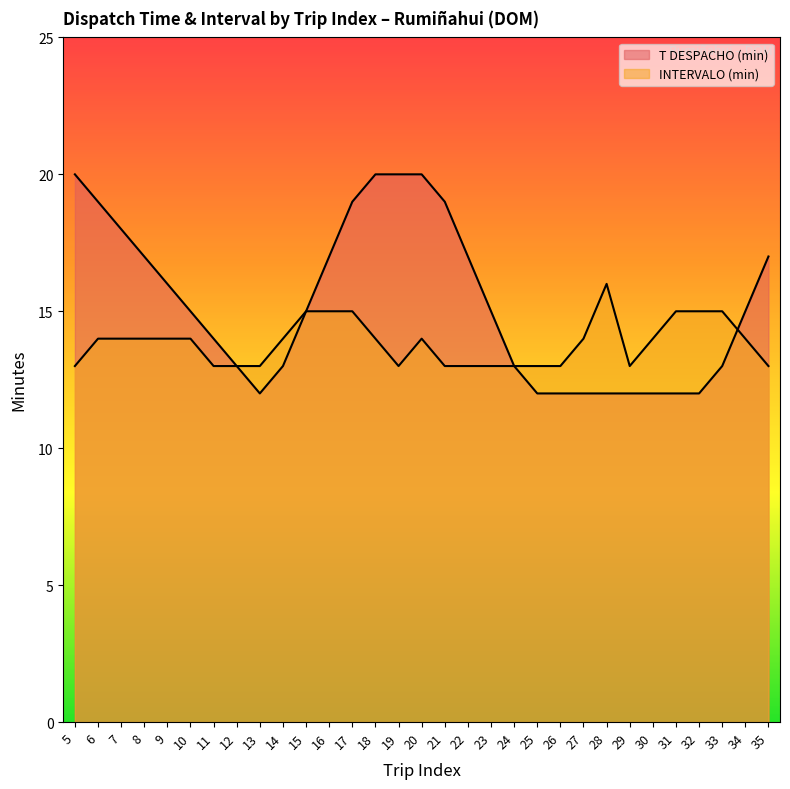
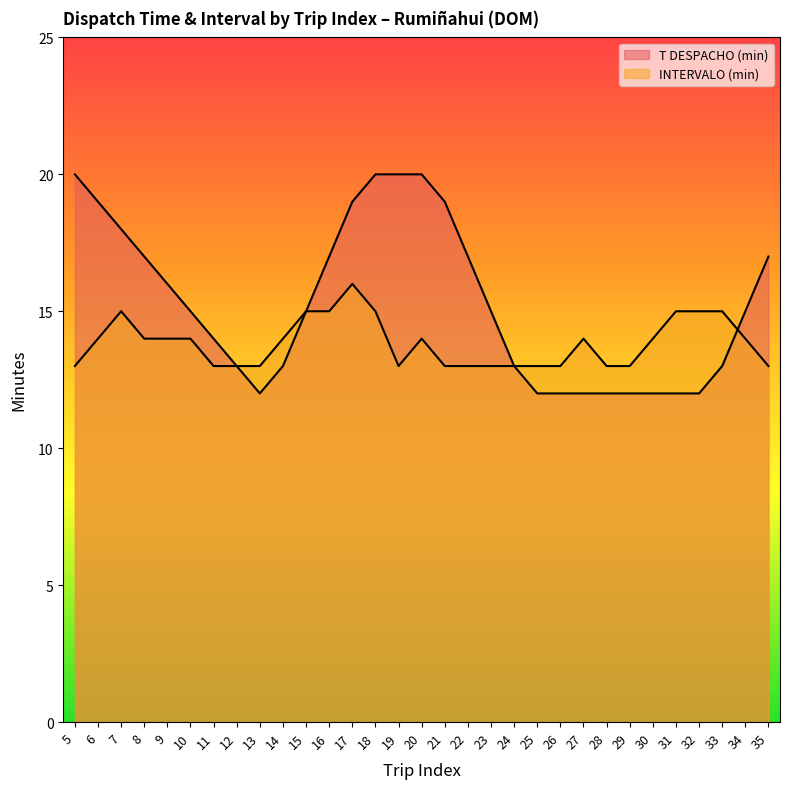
INTERVALO (min), 7: 14 -> 15
INTERVALO (min), 17: 15 -> 16
INTERVALO (min), 18: 14 -> 15
INTERVALO (min), 28: 16 -> 13
